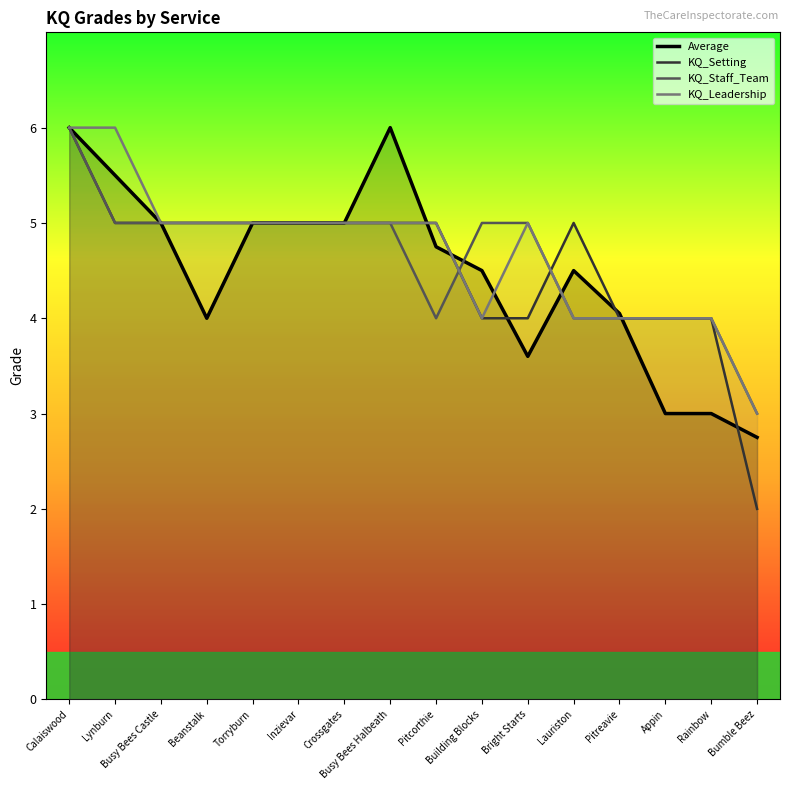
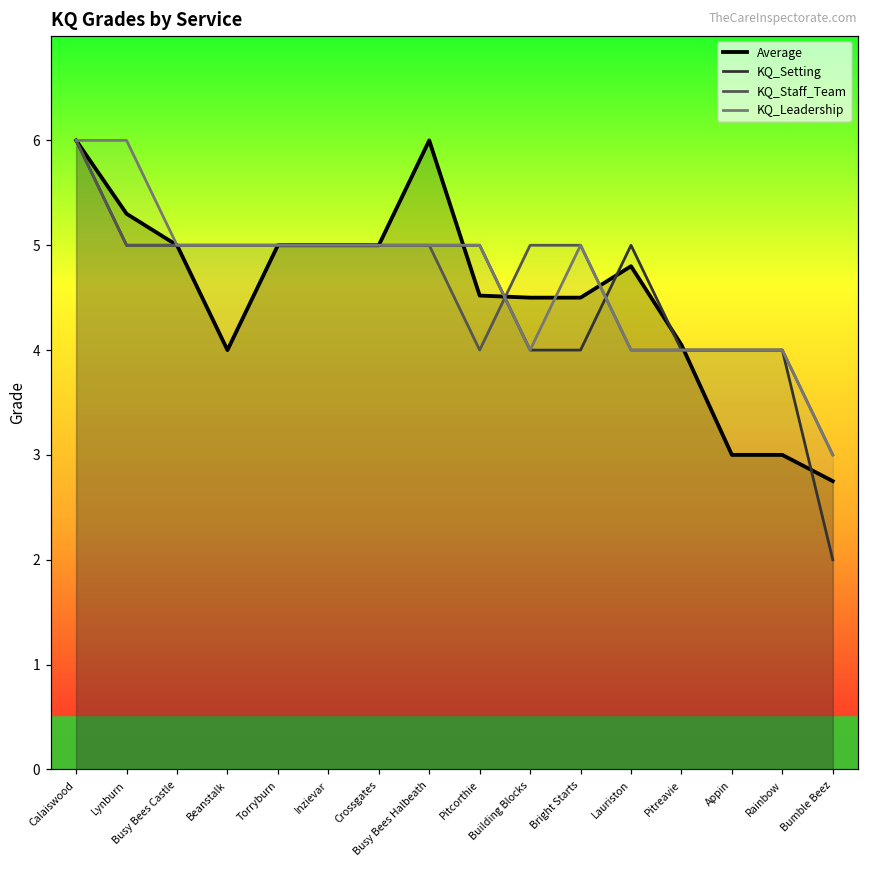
Average, Lynburn: 5.5 -> 5.3
Average, Pitcorthie: 4.8 -> 4.5
Average, Bright Starts: 3.6 -> 4.5
Average, Lauriston: 4.5 -> 4.8
